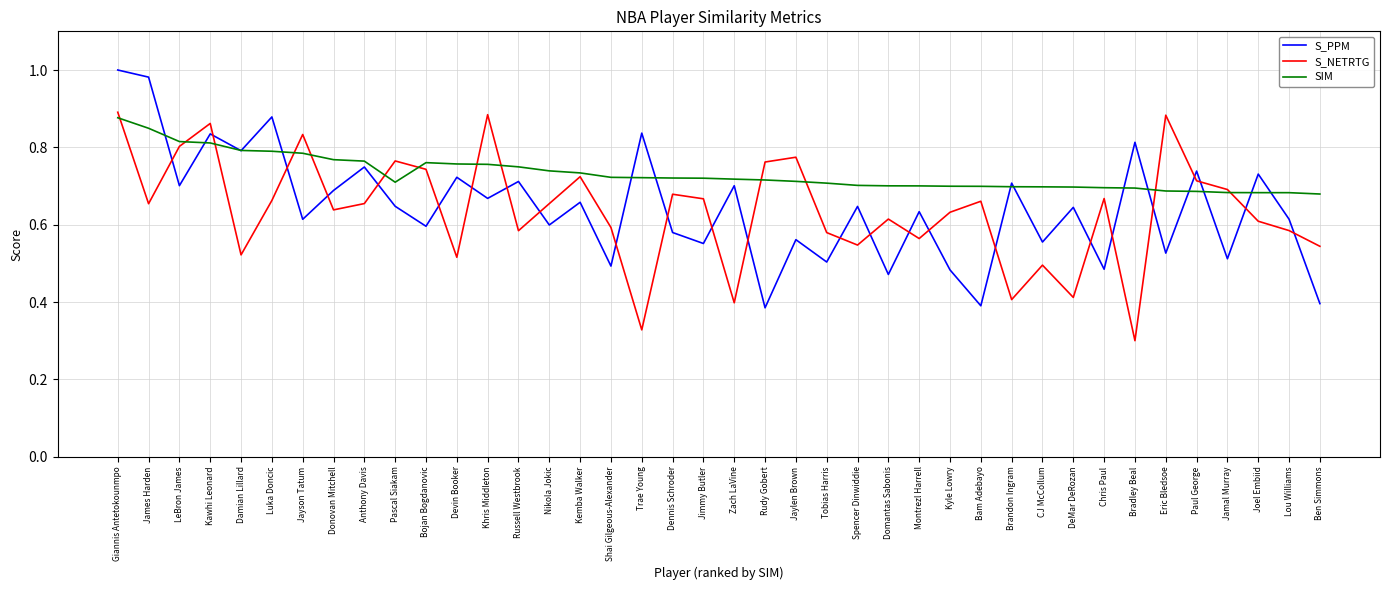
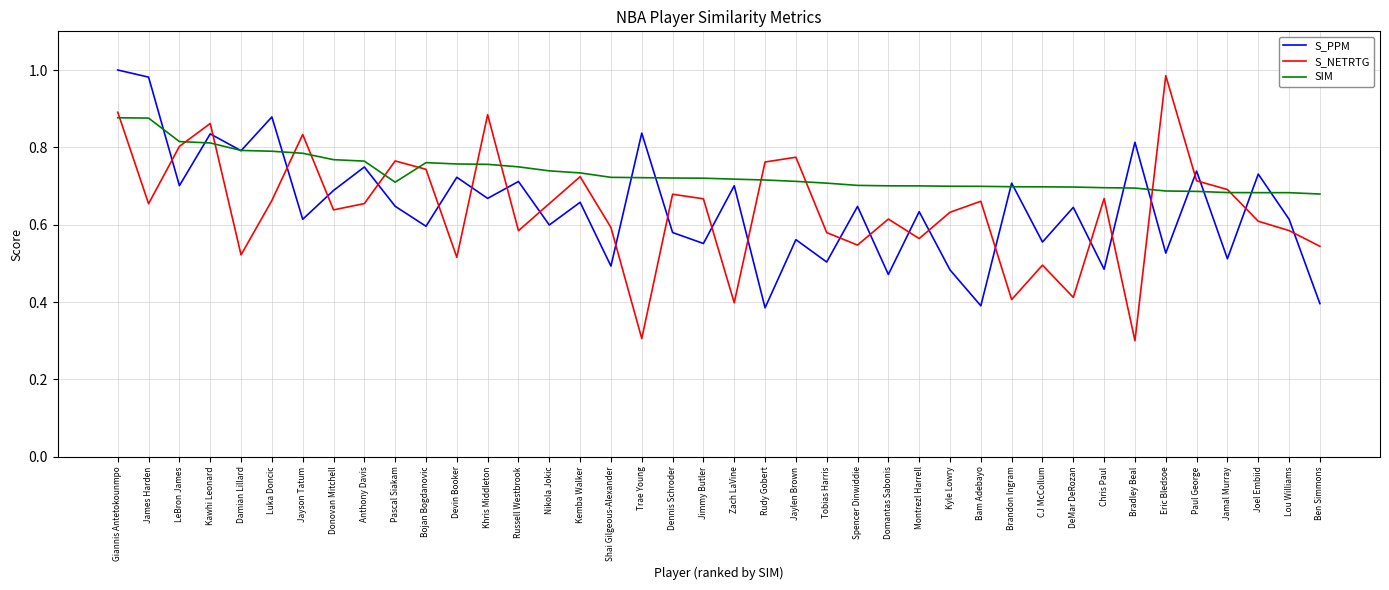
SIM, James Harden: 0.85 -> 0.88
S_NETRTG, Trae Young: 0.33 -> 0.31
S_NETRTG, Eric Bledsoe: 0.88 -> 0.99
